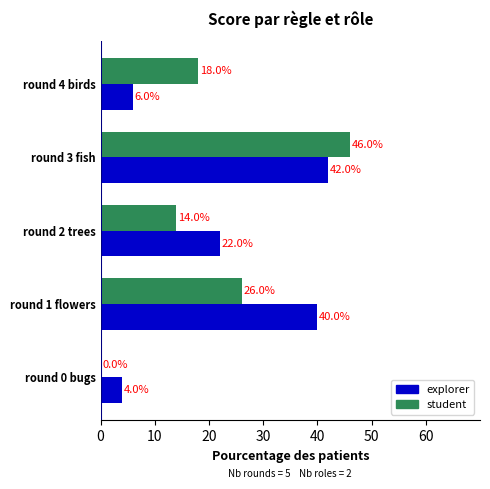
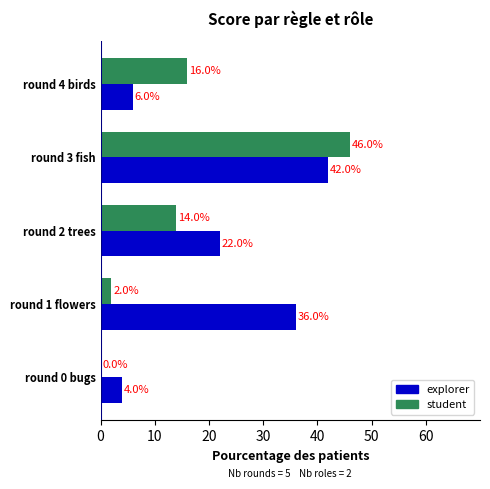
student, round 4 birds: 18.0% -> 16.0%
student, round 1 flowers: 26.0% -> 2.0%
explorer, round 1 flowers: 40.0% -> 36.0%
